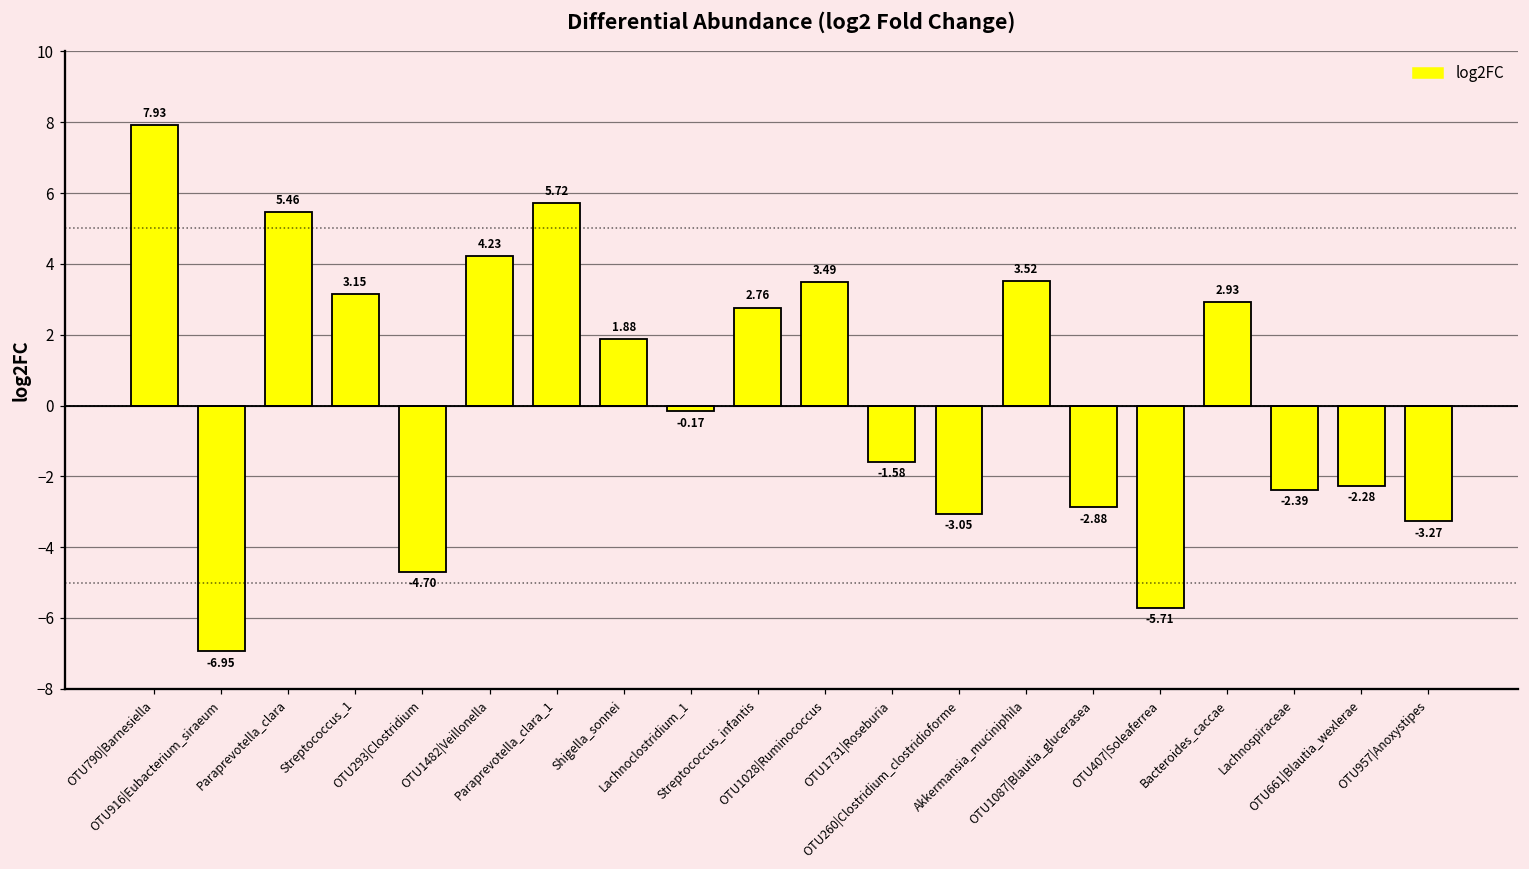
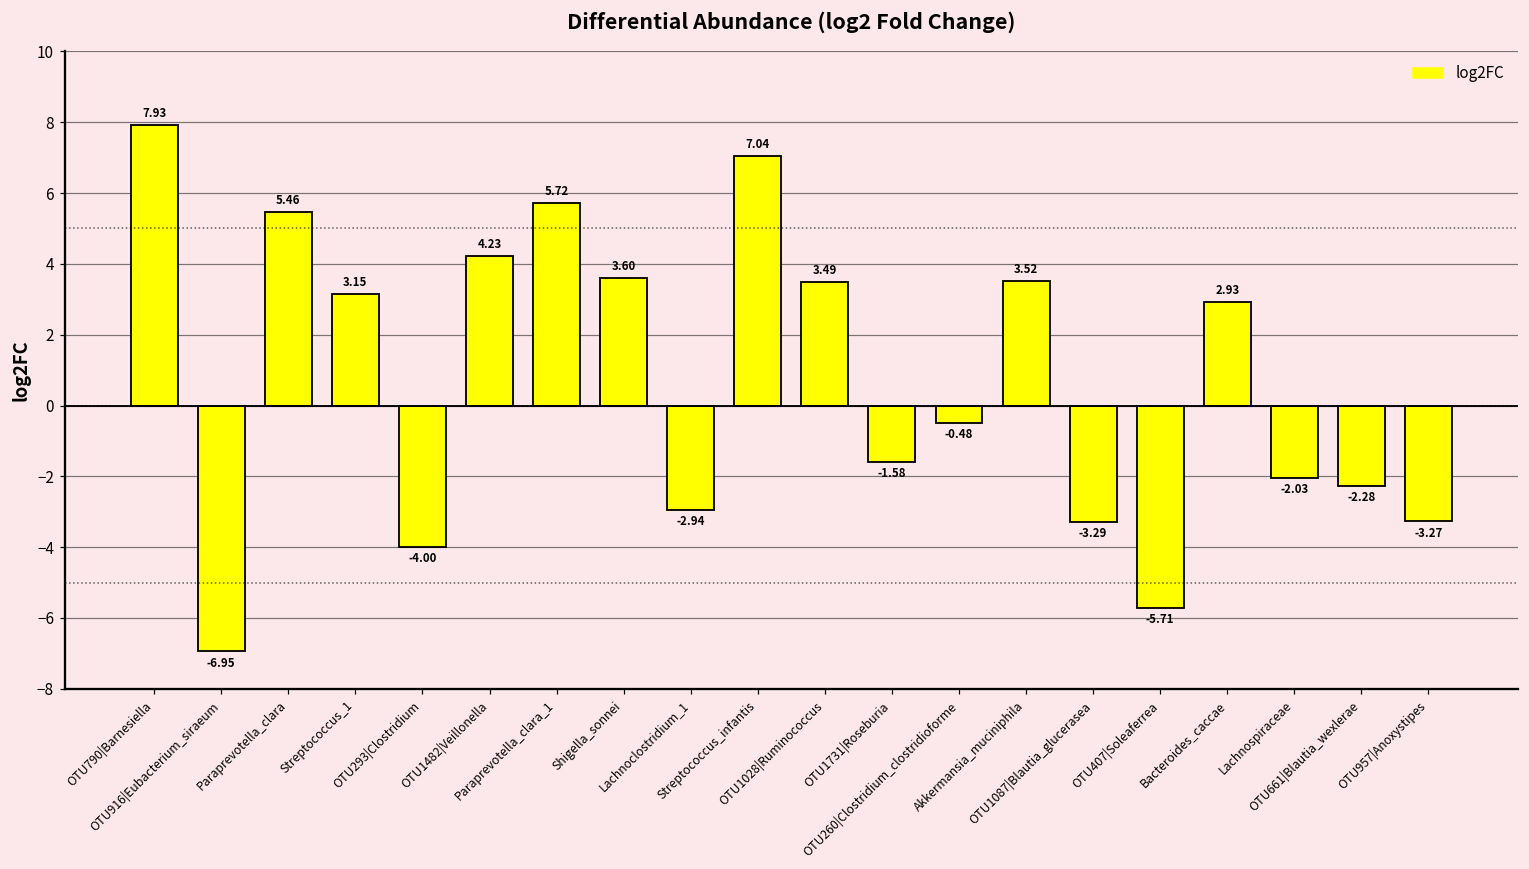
OTU293|Clostridium: -4.70 -> -4.00
Shigella_sonnei: 1.88 -> 3.60
Lachnoclostridium_1: -0.17 -> -2.94
Streptococcus_infantis: 2.76 -> 7.04
OTU260|Clostridium_clostridioforme: -3.05 -> -0.48
OTU1087|Blautia_glucerasea: -2.88 -> -3.29
Lachnospiraceae: -2.39 -> -2.03
